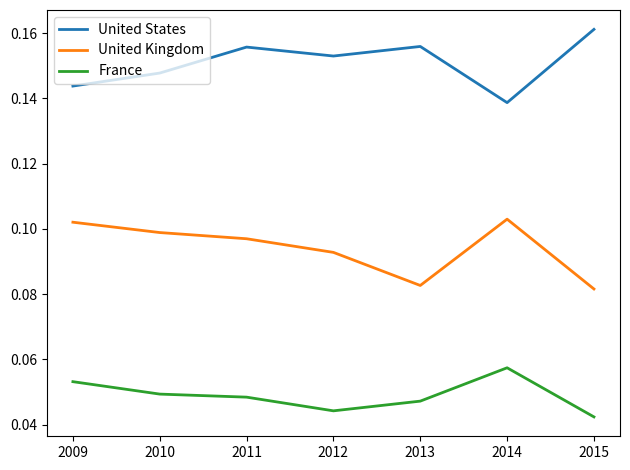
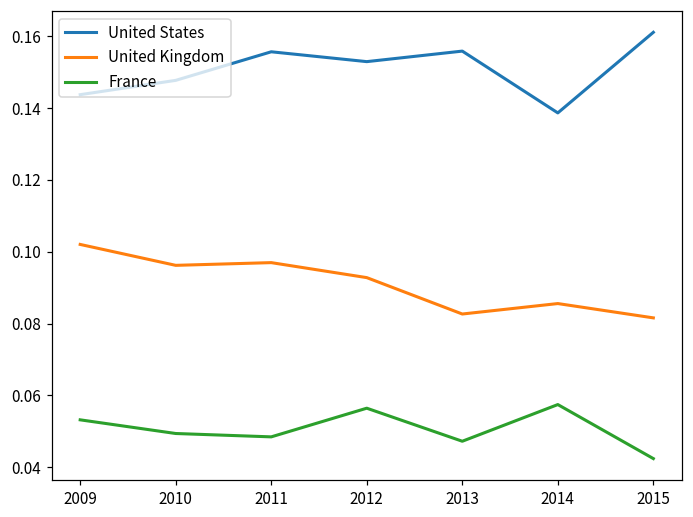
United Kingdom, 2010: 0.099 -> 0.096
France, 2012: 0.044 -> 0.056
United Kingdom, 2014: 0.103 -> 0.086
